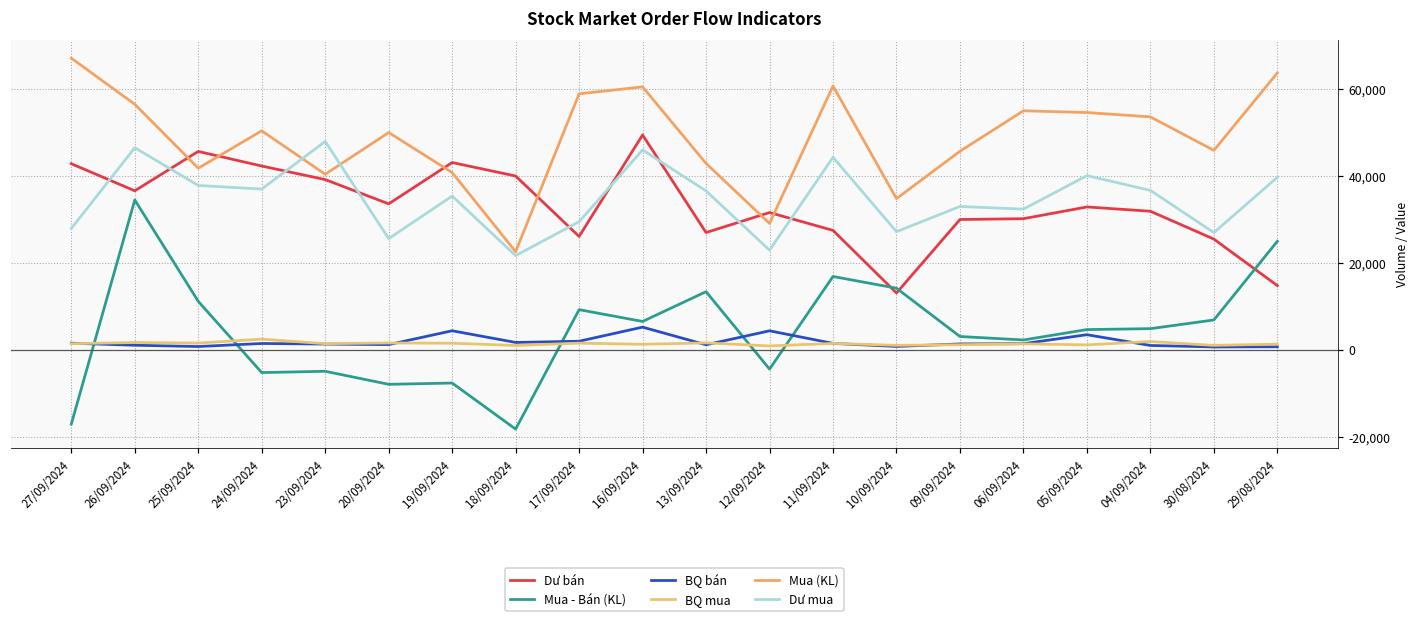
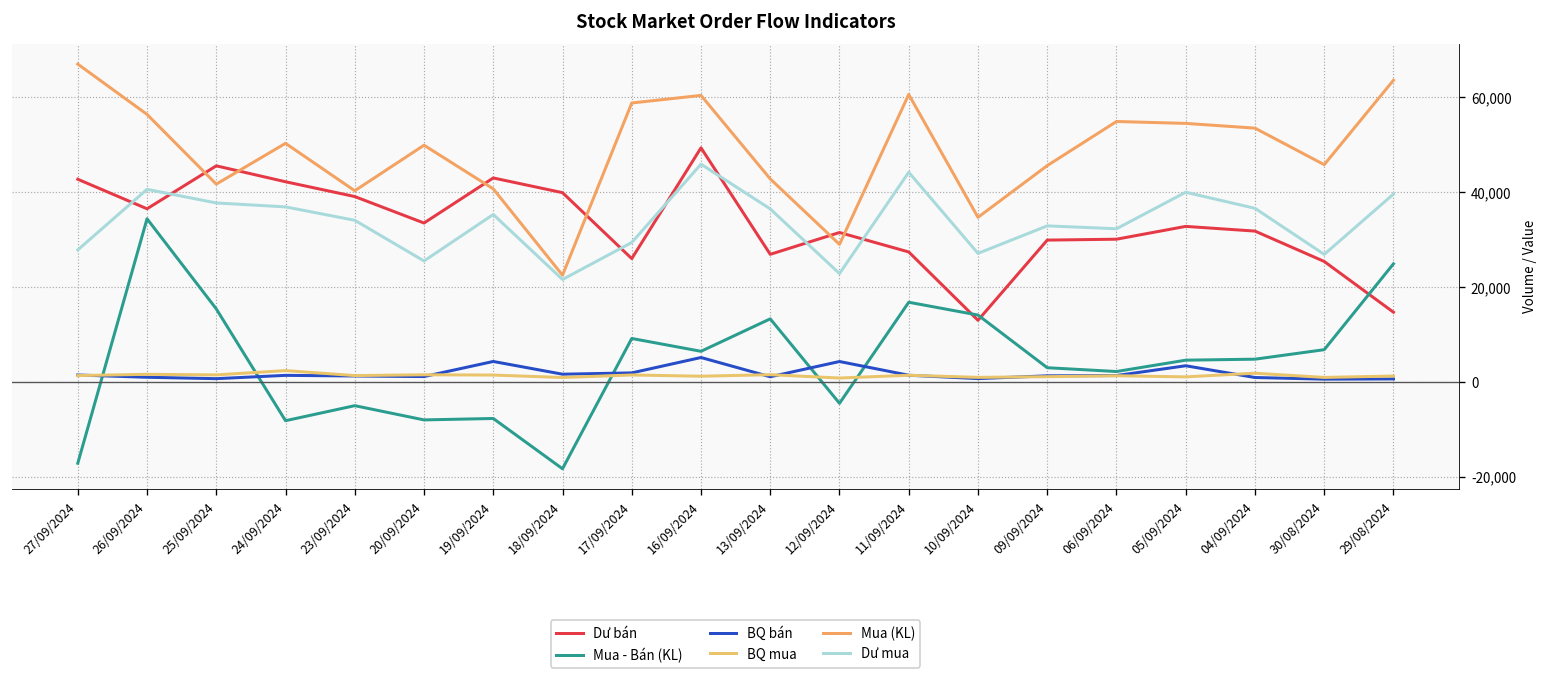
Dư mua, 26/09/2024: 46,000 -> 41,000
Mua - Bán (KL), 25/09/2024: 11,000 -> 15,000
Mua - Bán (KL), 24/09/2024: -5,000 -> -8,000
Dư mua, 23/09/2024: 48,000 -> 34,000
